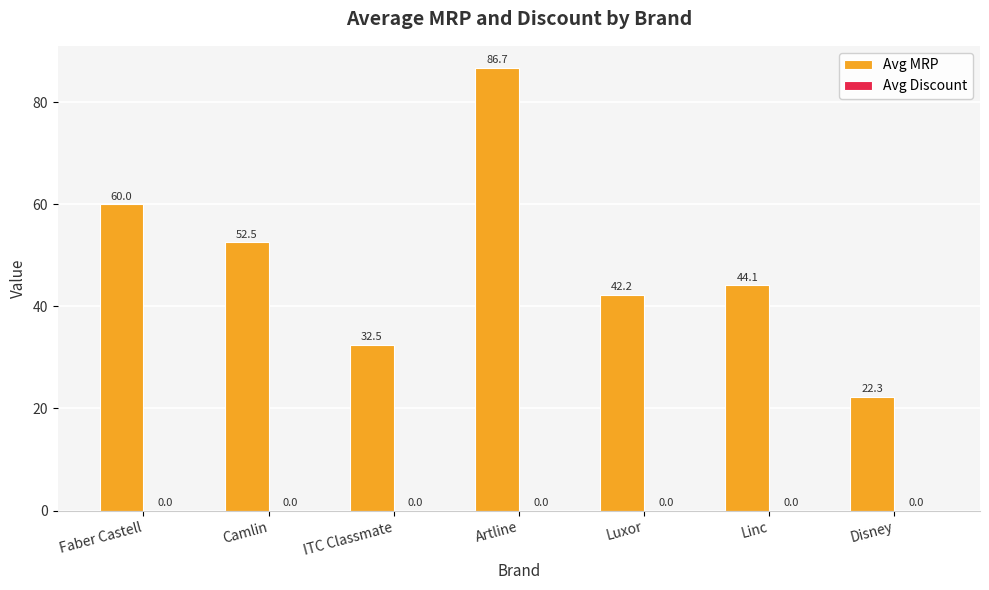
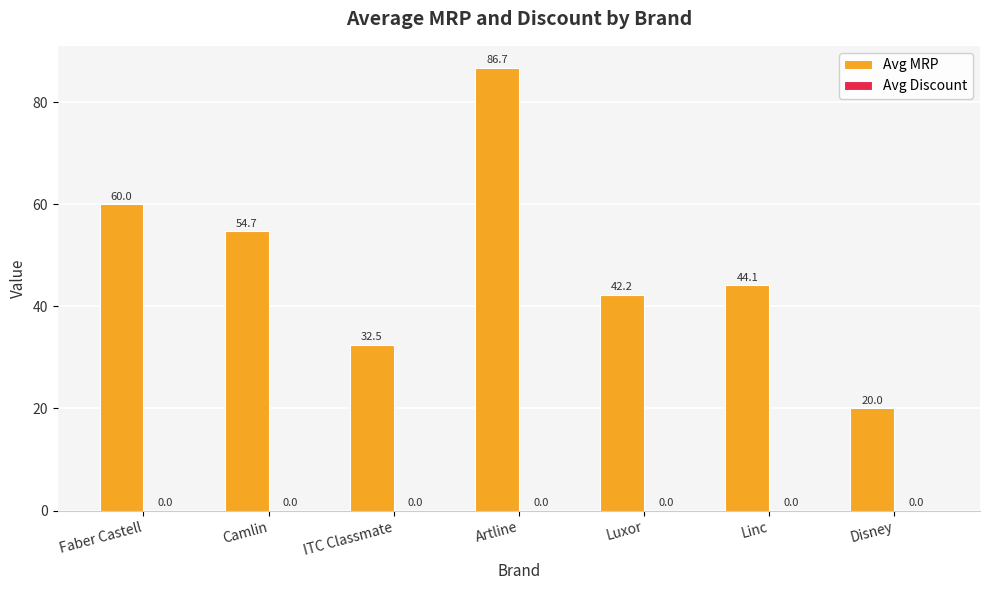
Avg MRP, Camlin: 52.5 -> 54.7
Avg MRP, Disney: 22.3 -> 20.0
